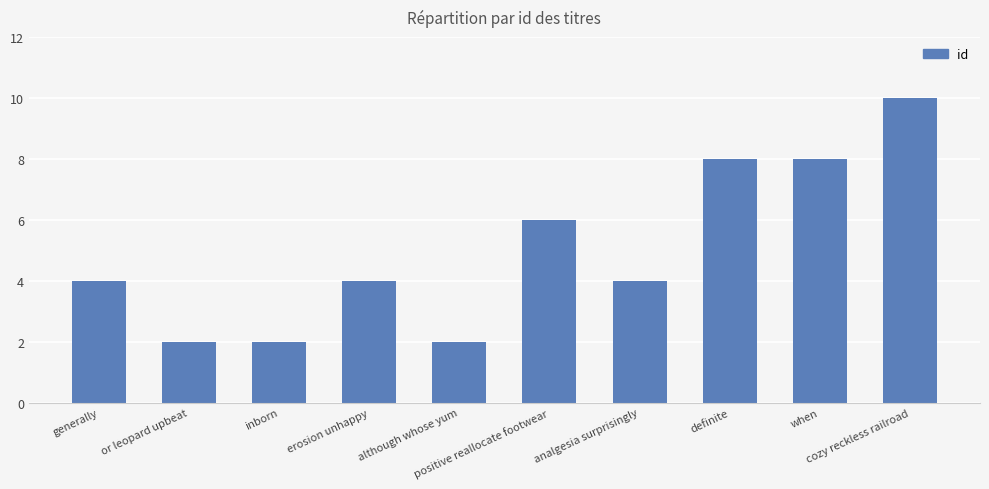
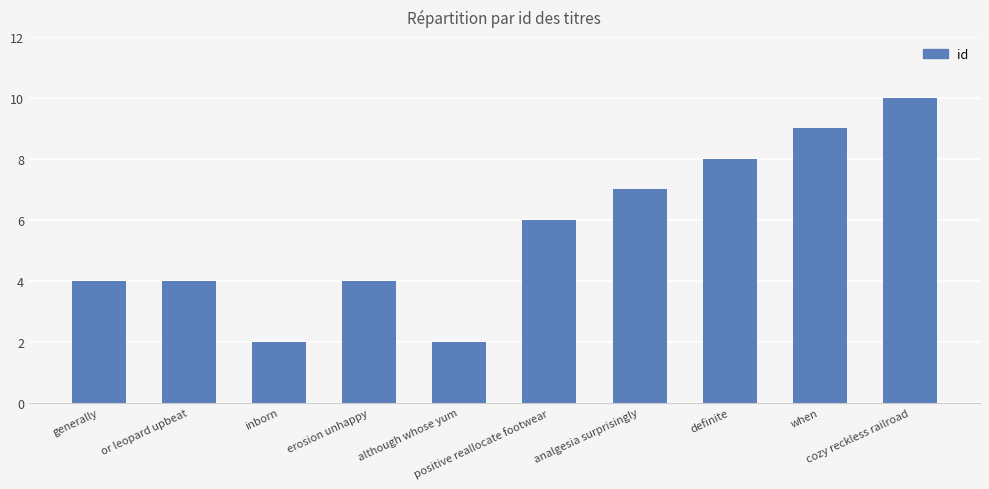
or leopard upbeat: 2 -> 4
analgesia surprisingly: 4 -> 7
when: 8 -> 9
